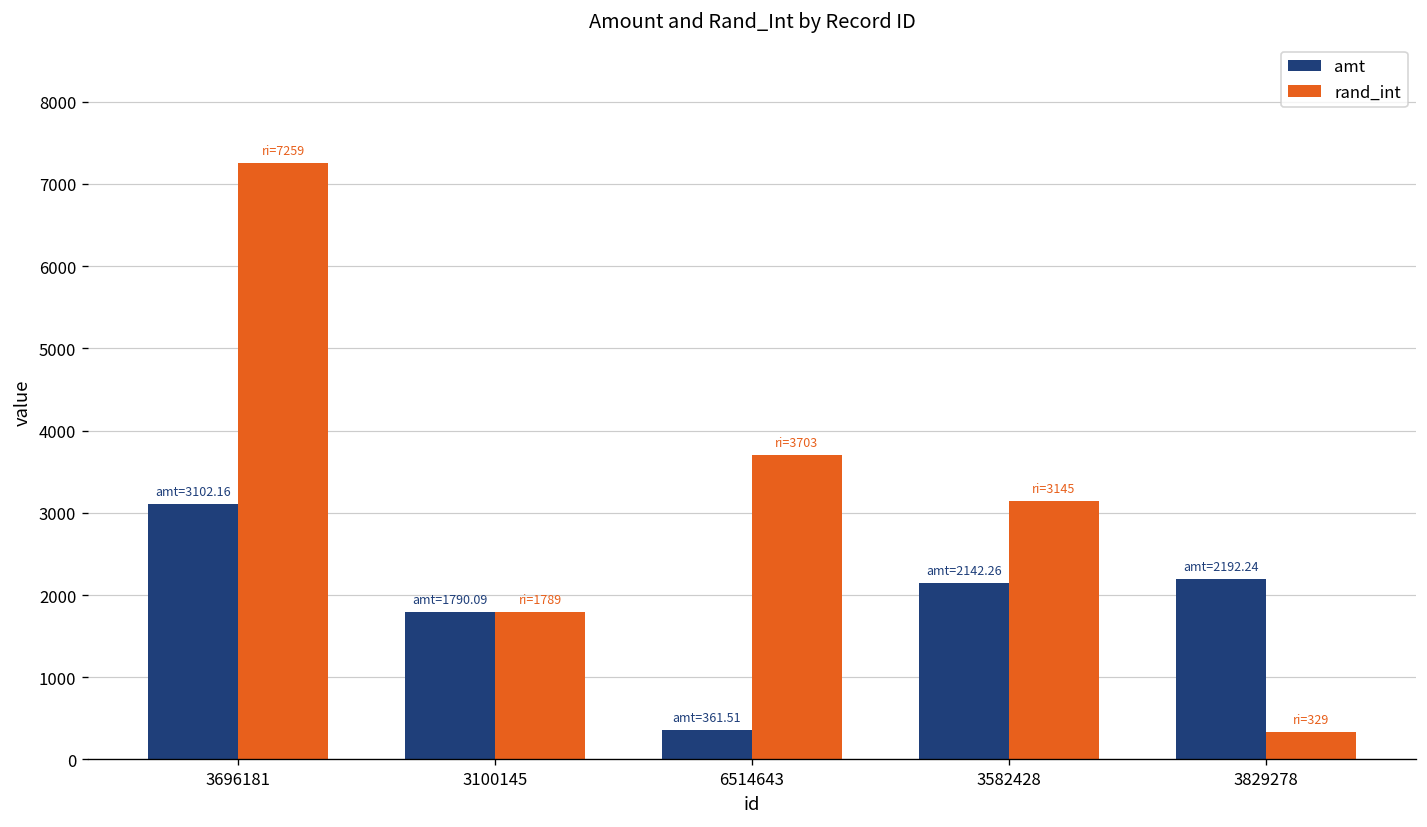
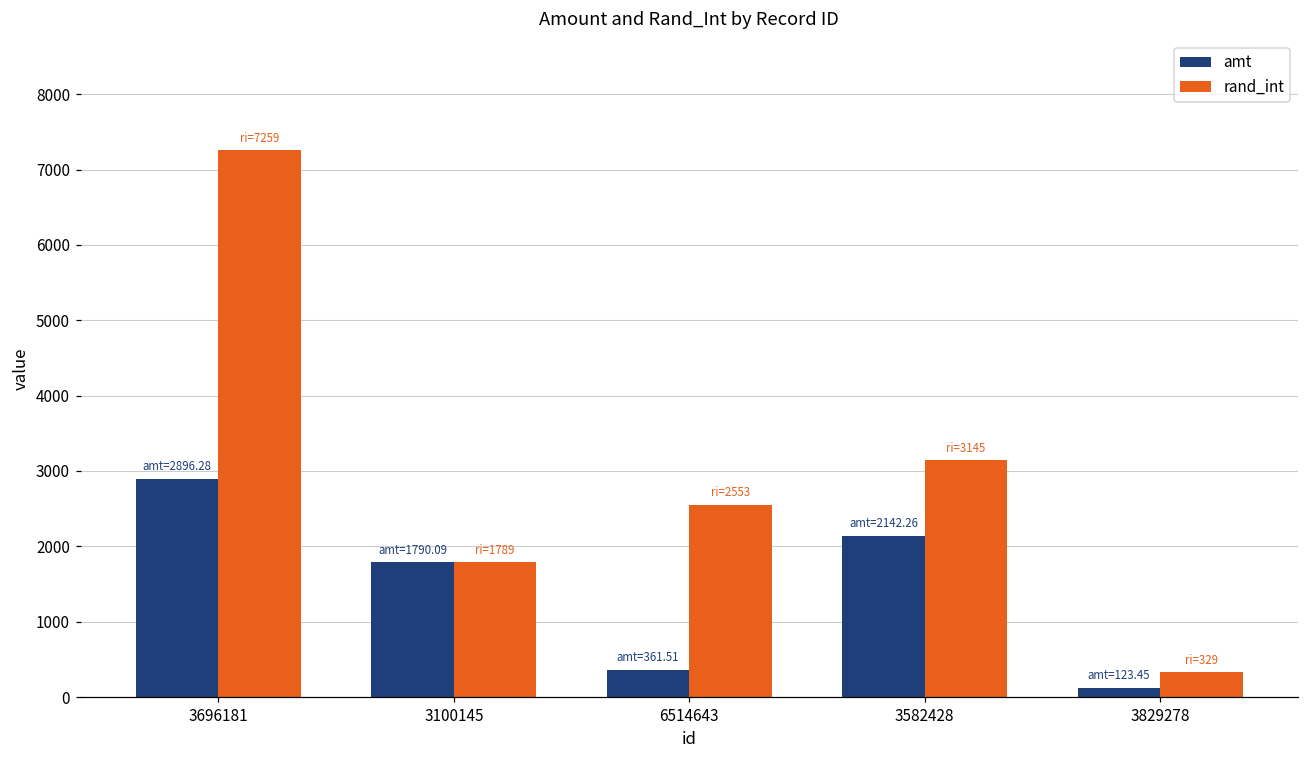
amt, 3696181: 3102.16 -> 2896.28
rand_int, 6514643: 3703 -> 2553
amt, 3829278: 2192.24 -> 123.45
